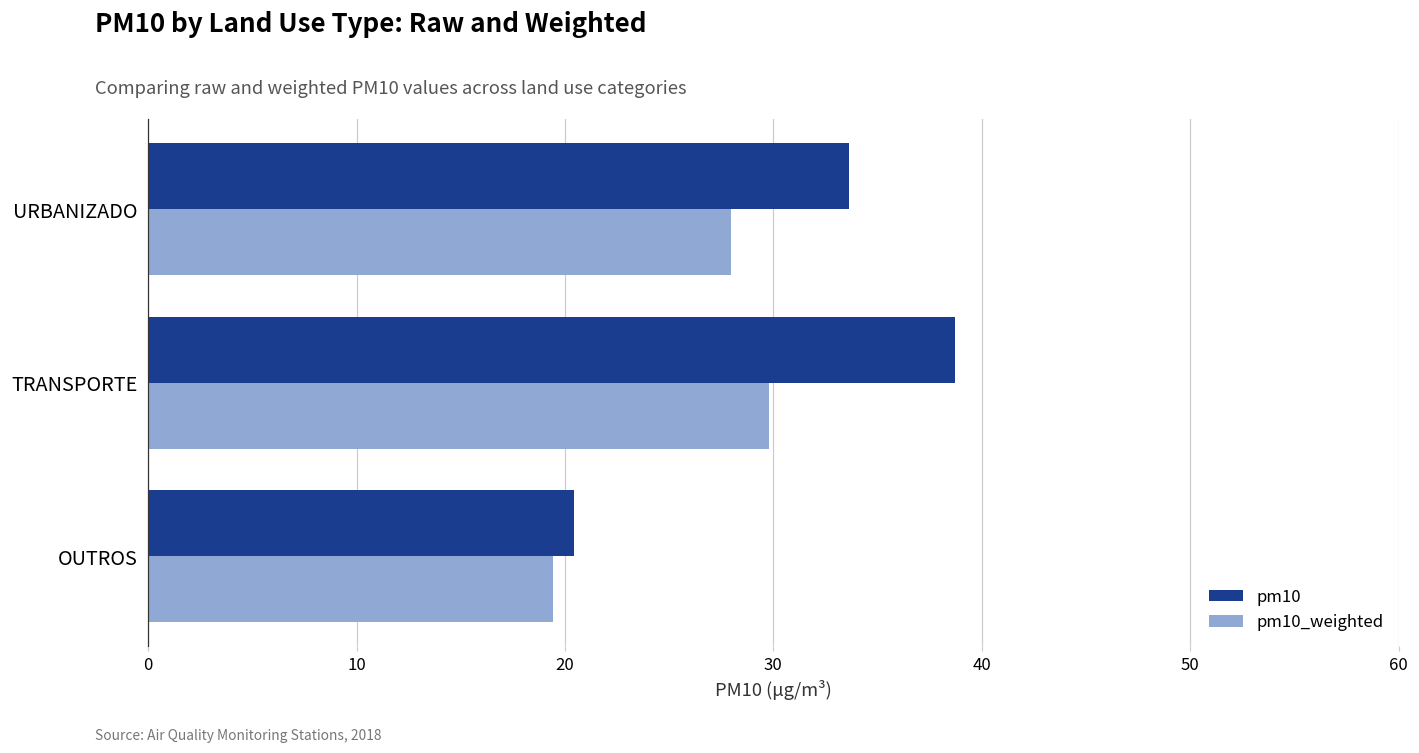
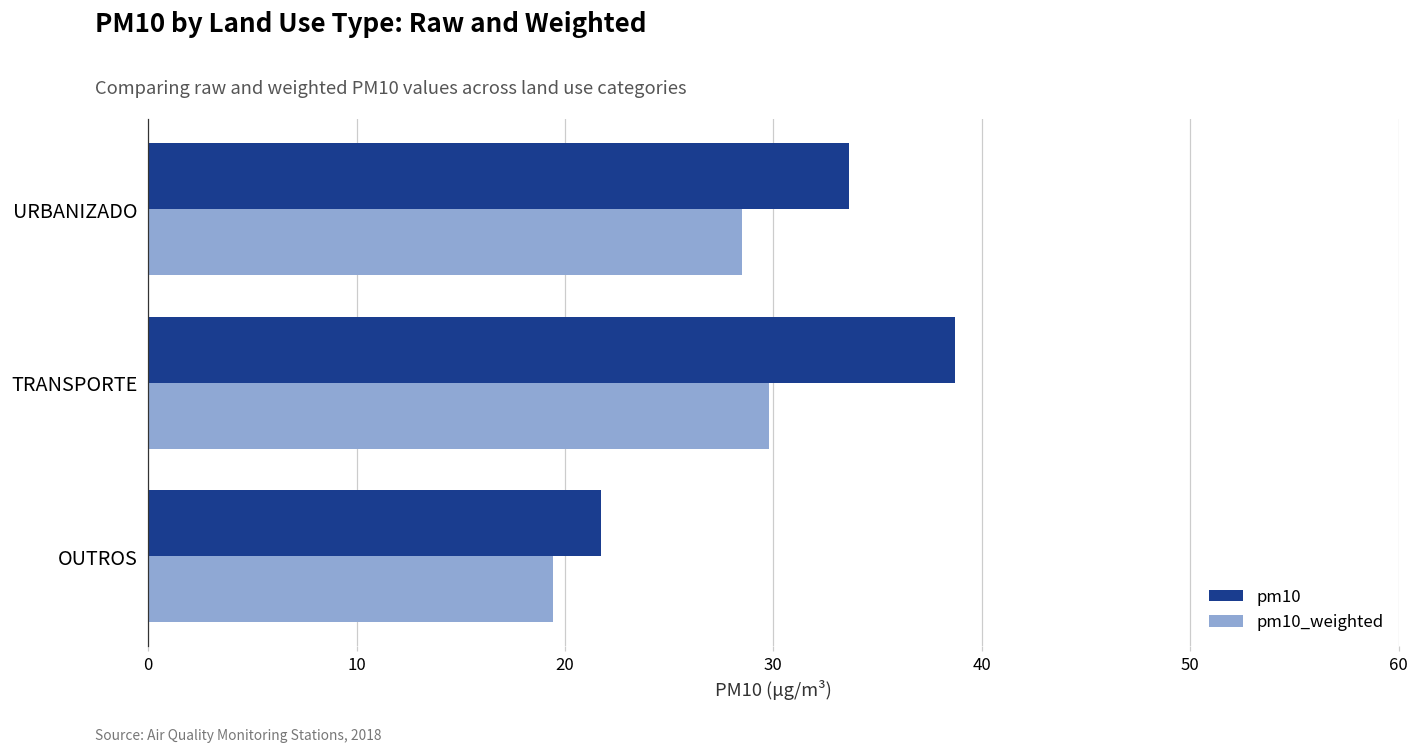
pm10_weighted, URBANIZADO: 28.0 -> 28.5
pm10, OUTROS: 20.5 -> 21.7
